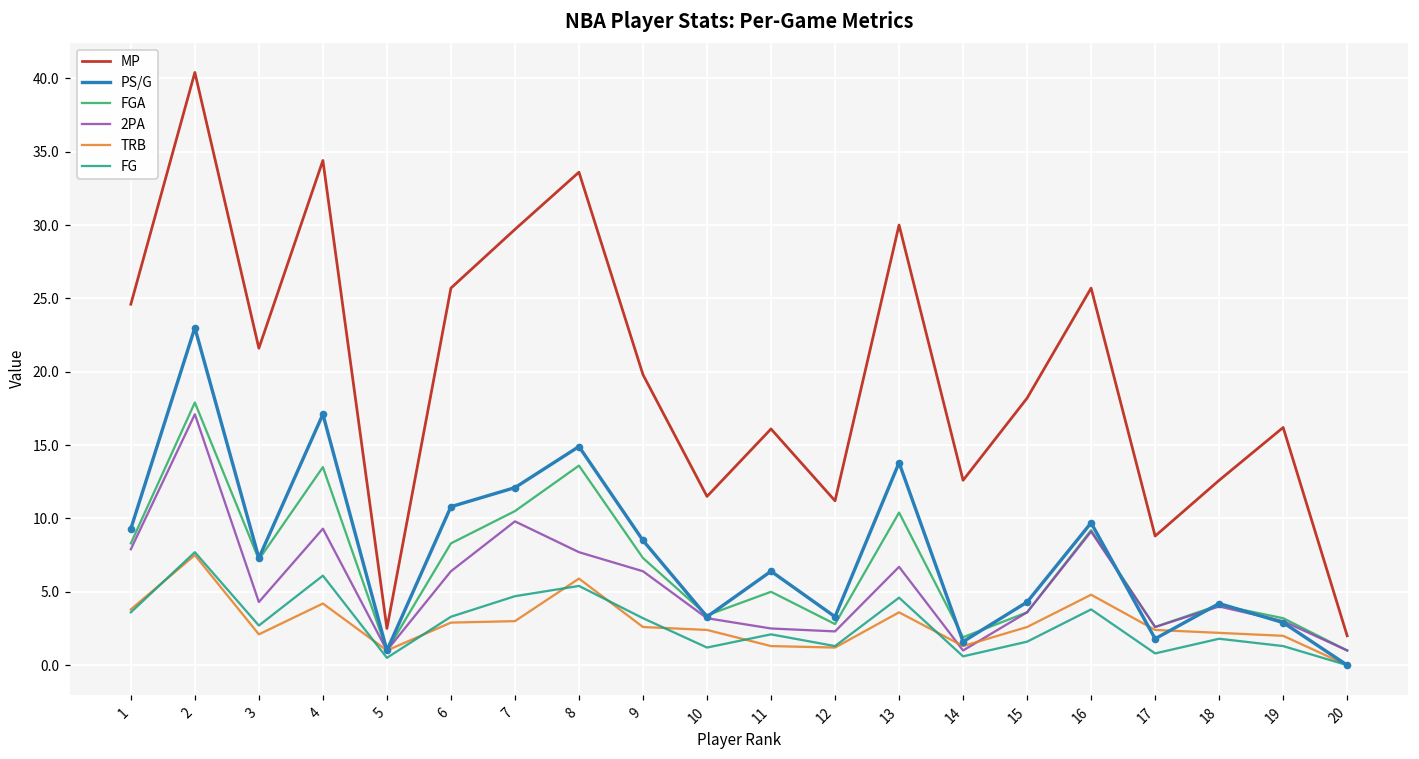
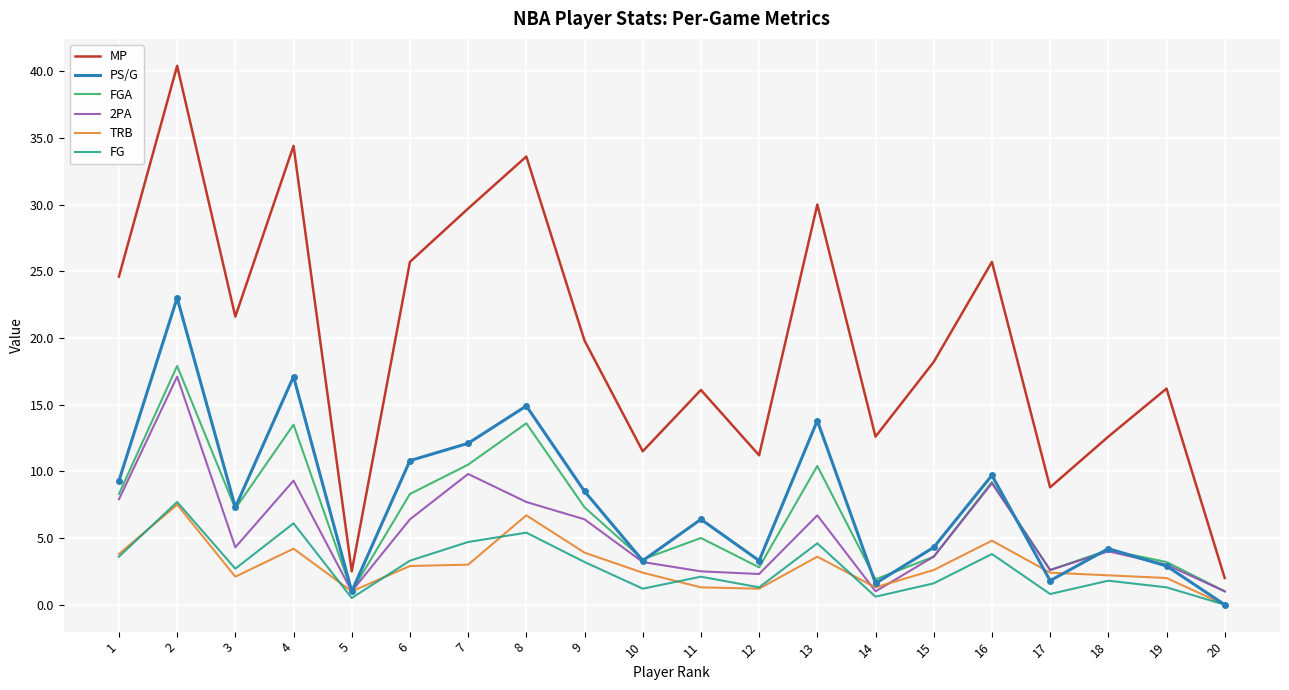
TRB, 8: 5.9 -> 6.7
TRB, 9: 2.6 -> 3.9
